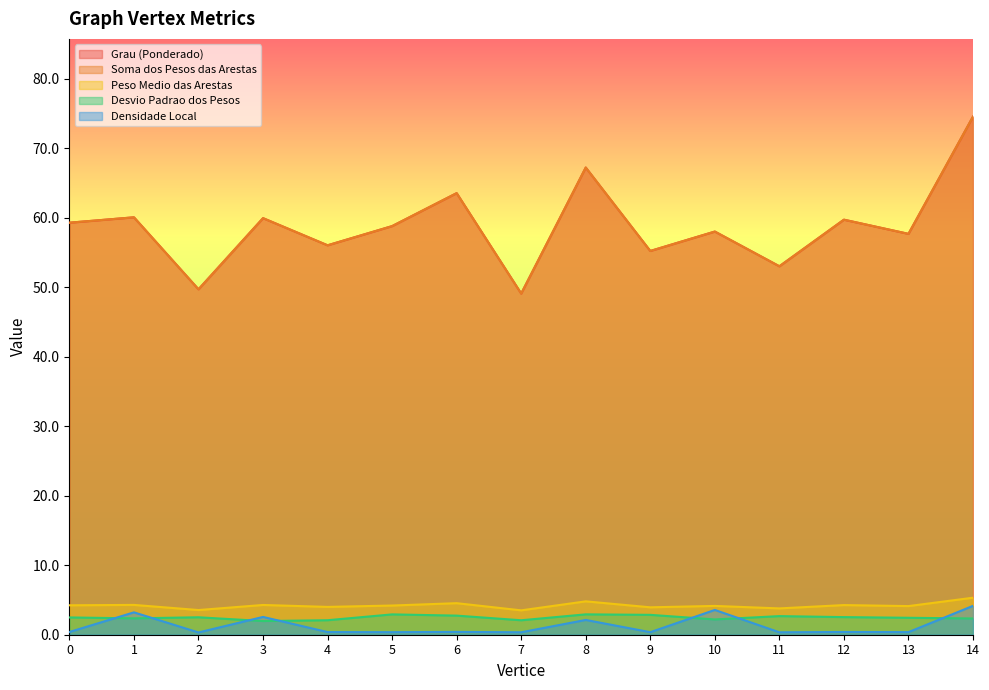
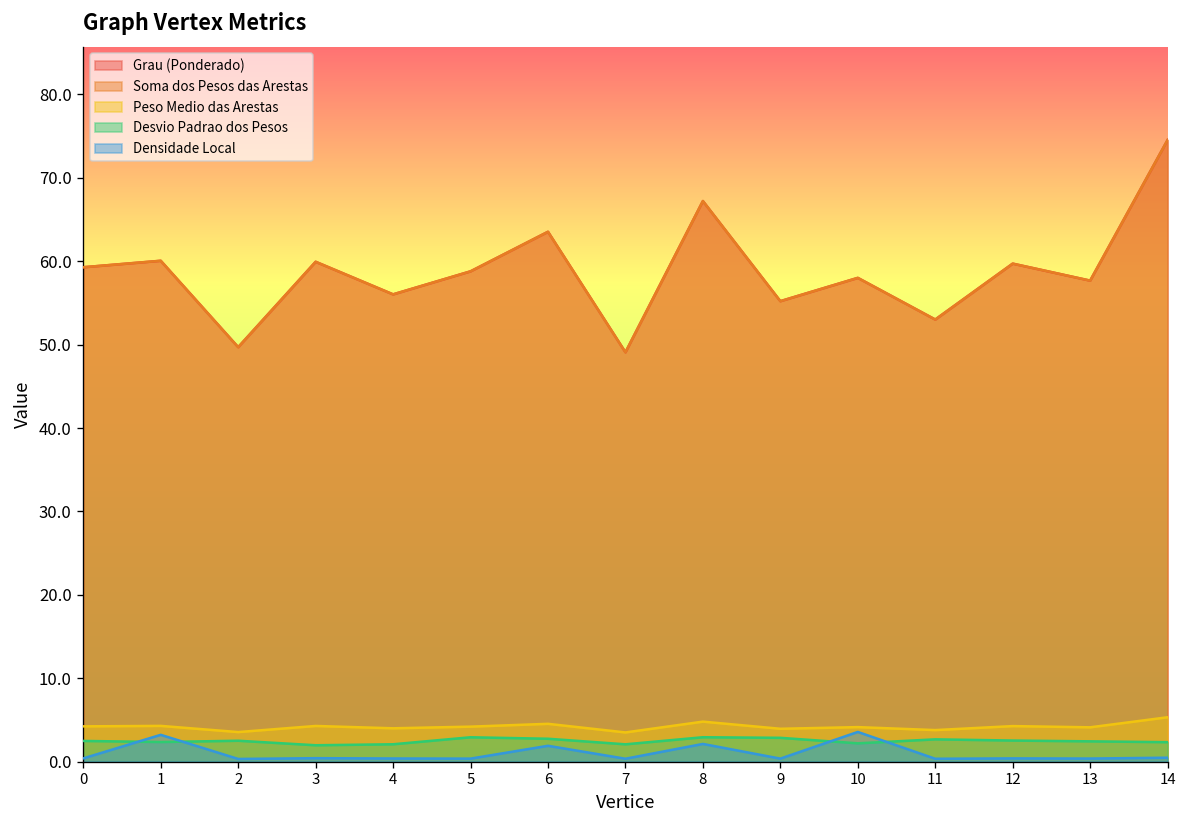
Densidade Local, 3: 3 -> 0
Densidade Local, 6: 0 -> 2
Densidade Local, 14: 4 -> 0
